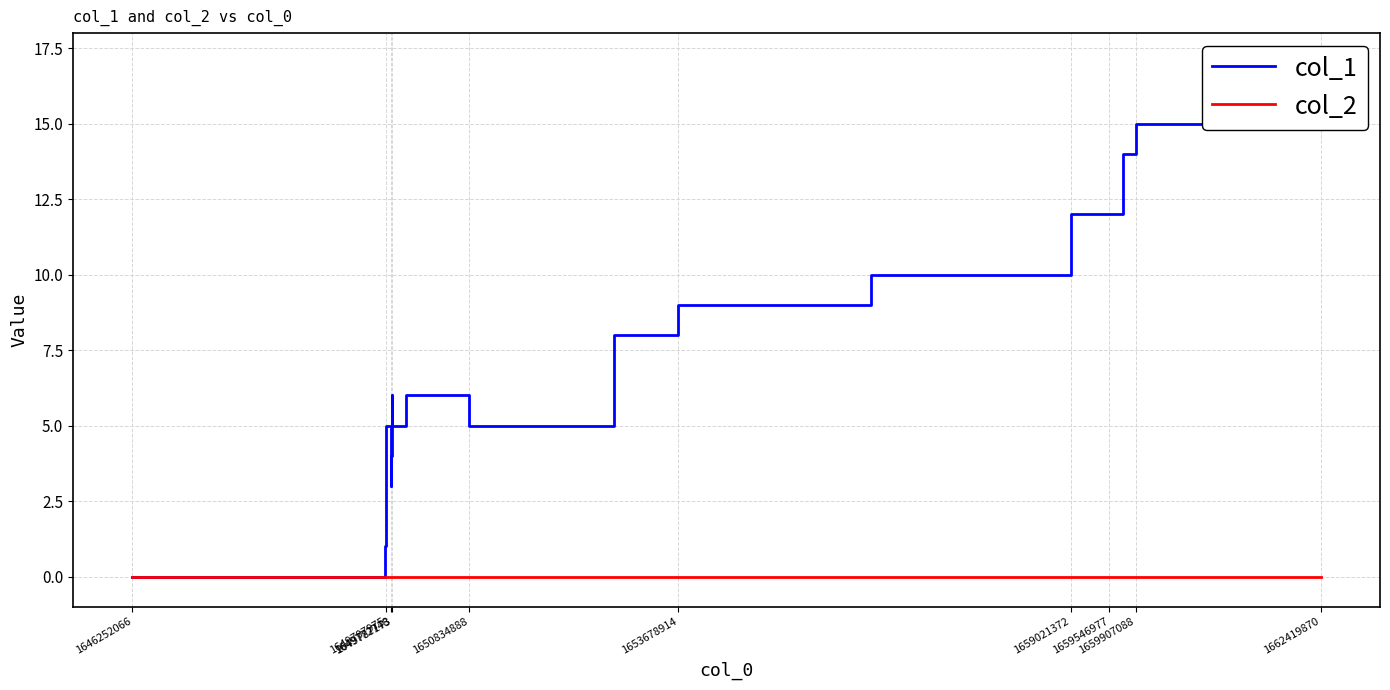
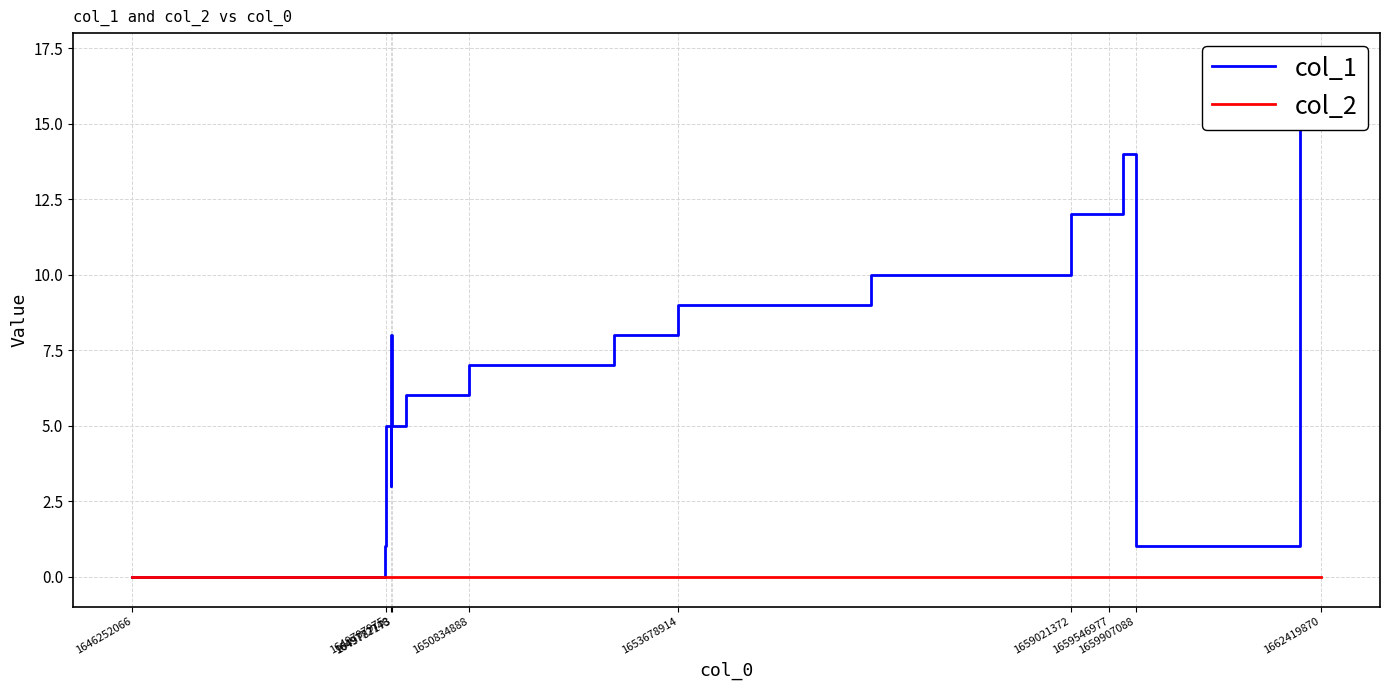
col_1, 1649772748: 4 -> 8
col_1, 1650834888: 5 -> 7
col_1, 1659907088: 15 -> 1
